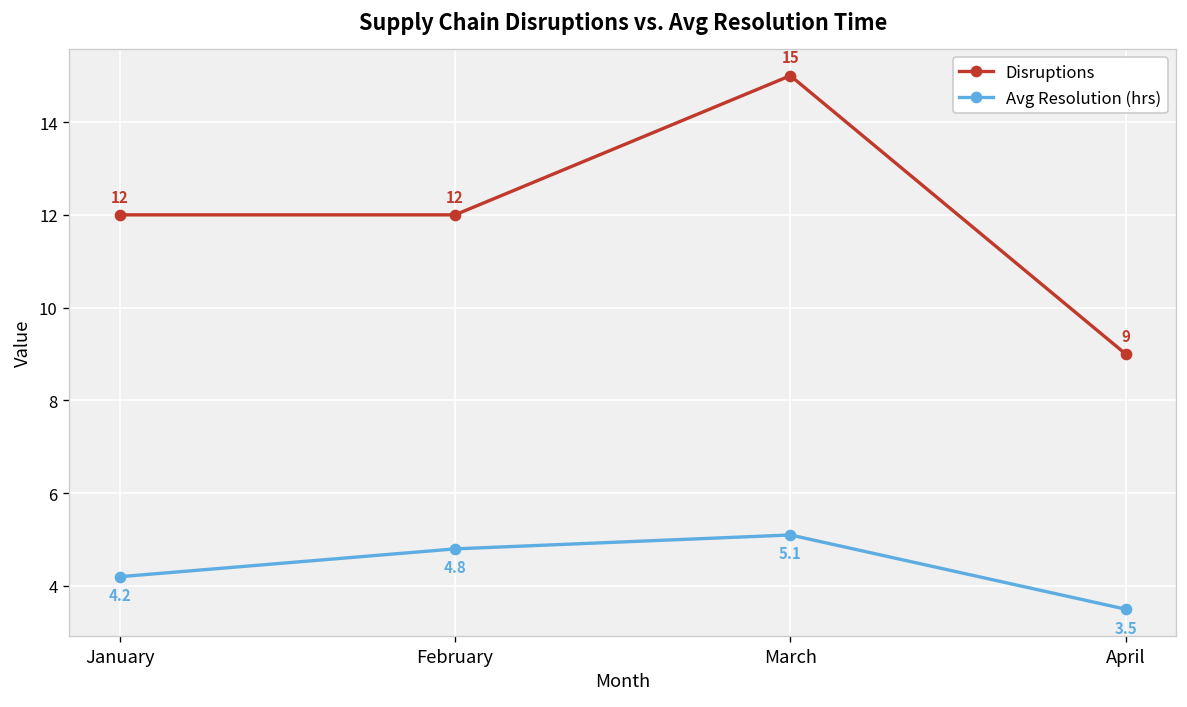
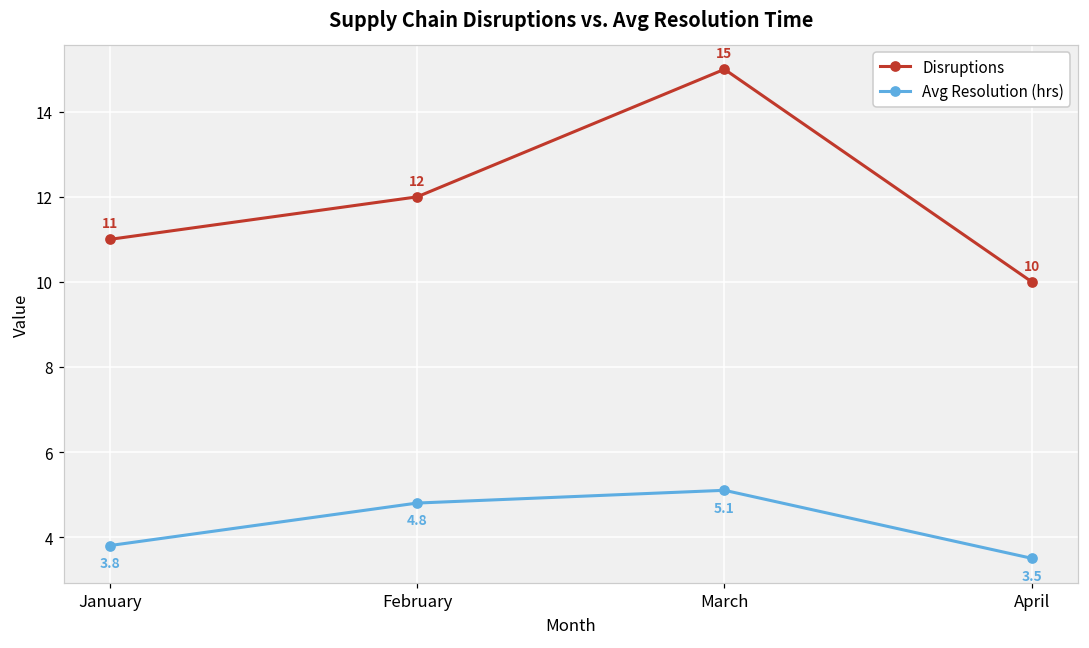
Disruptions, January: 12 -> 11
Avg Resolution (hrs), January: 4.2 -> 3.8
Disruptions, April: 9 -> 10
